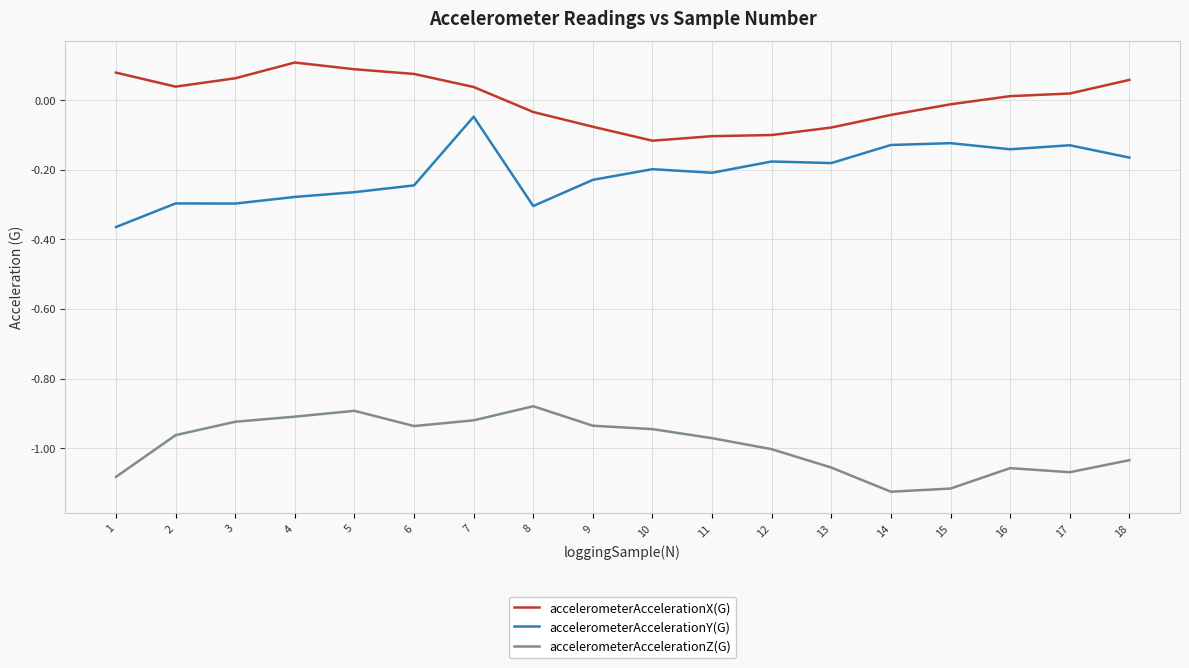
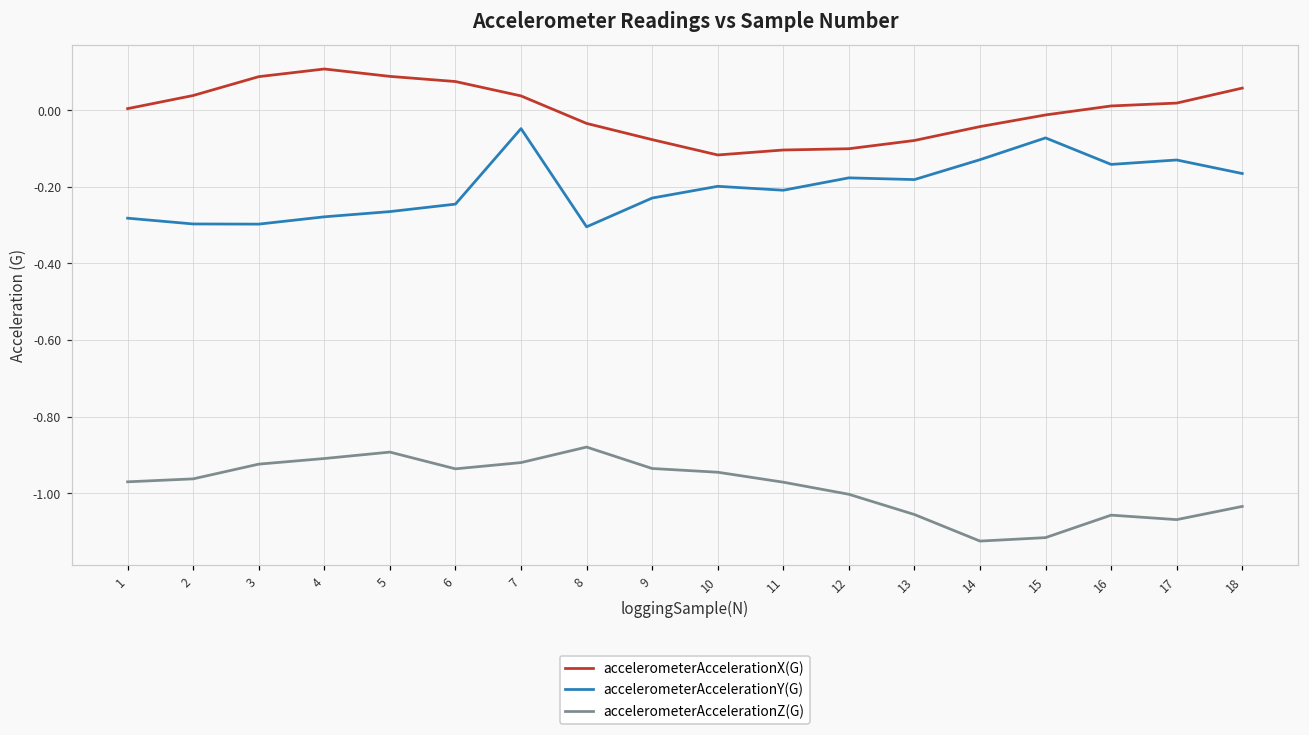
accelerometerAccelerationX(G), 1: 0.08 -> 0.00
accelerometerAccelerationY(G), 1: -0.36 -> -0.28
accelerometerAccelerationZ(G), 1: -1.08 -> -0.97
accelerometerAccelerationX(G), 3: 0.06 -> 0.09
accelerometerAccelerationY(G), 15: -0.12 -> -0.07
